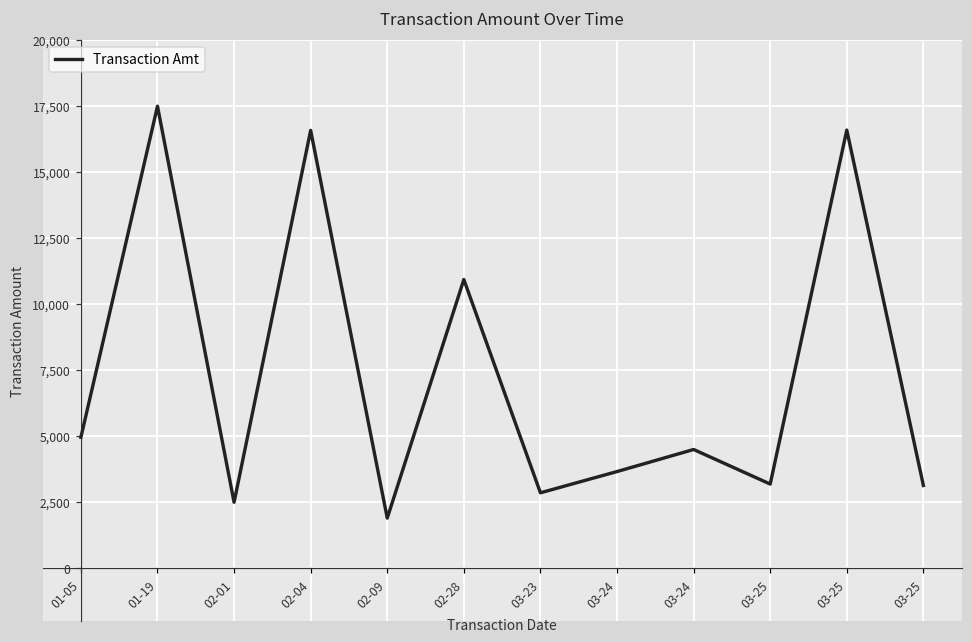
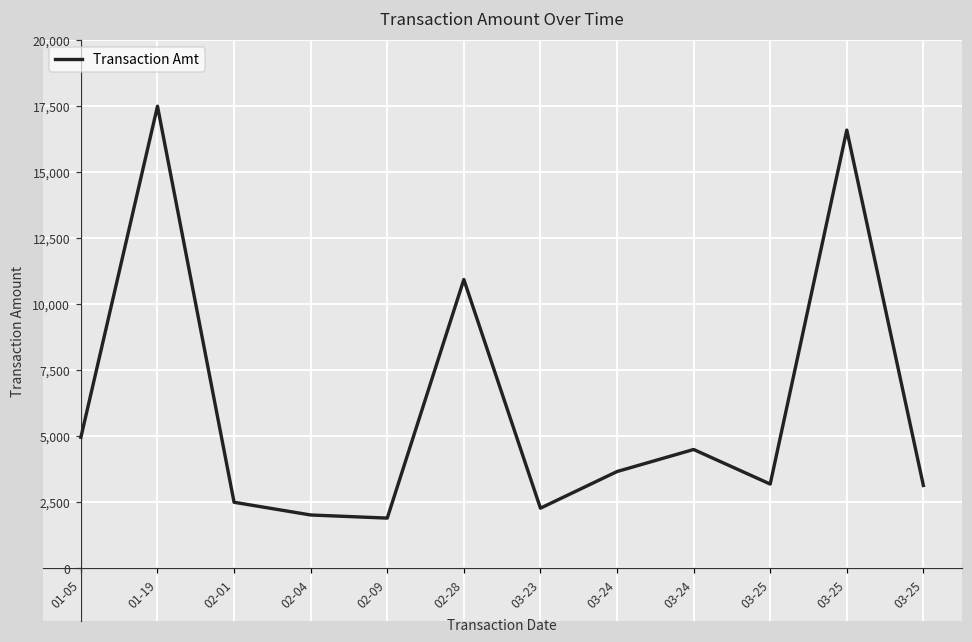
02-04: 16,600 -> 2,000
03-23: 2,900 -> 2,300
